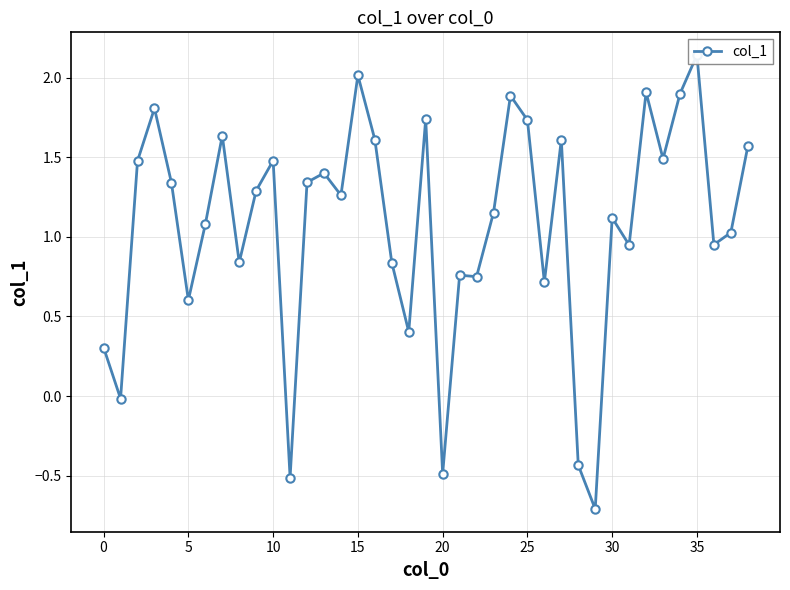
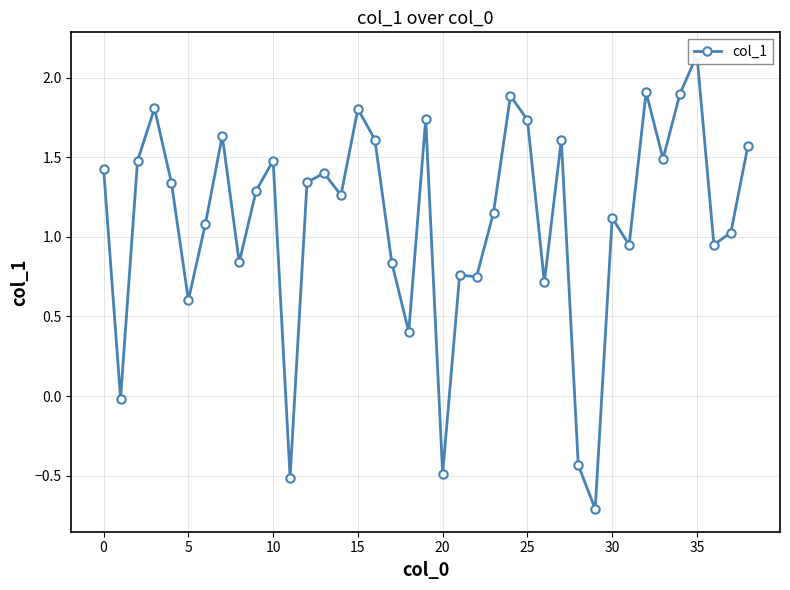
0: 0.31 -> 1.43
15: 2.01 -> 1.80
